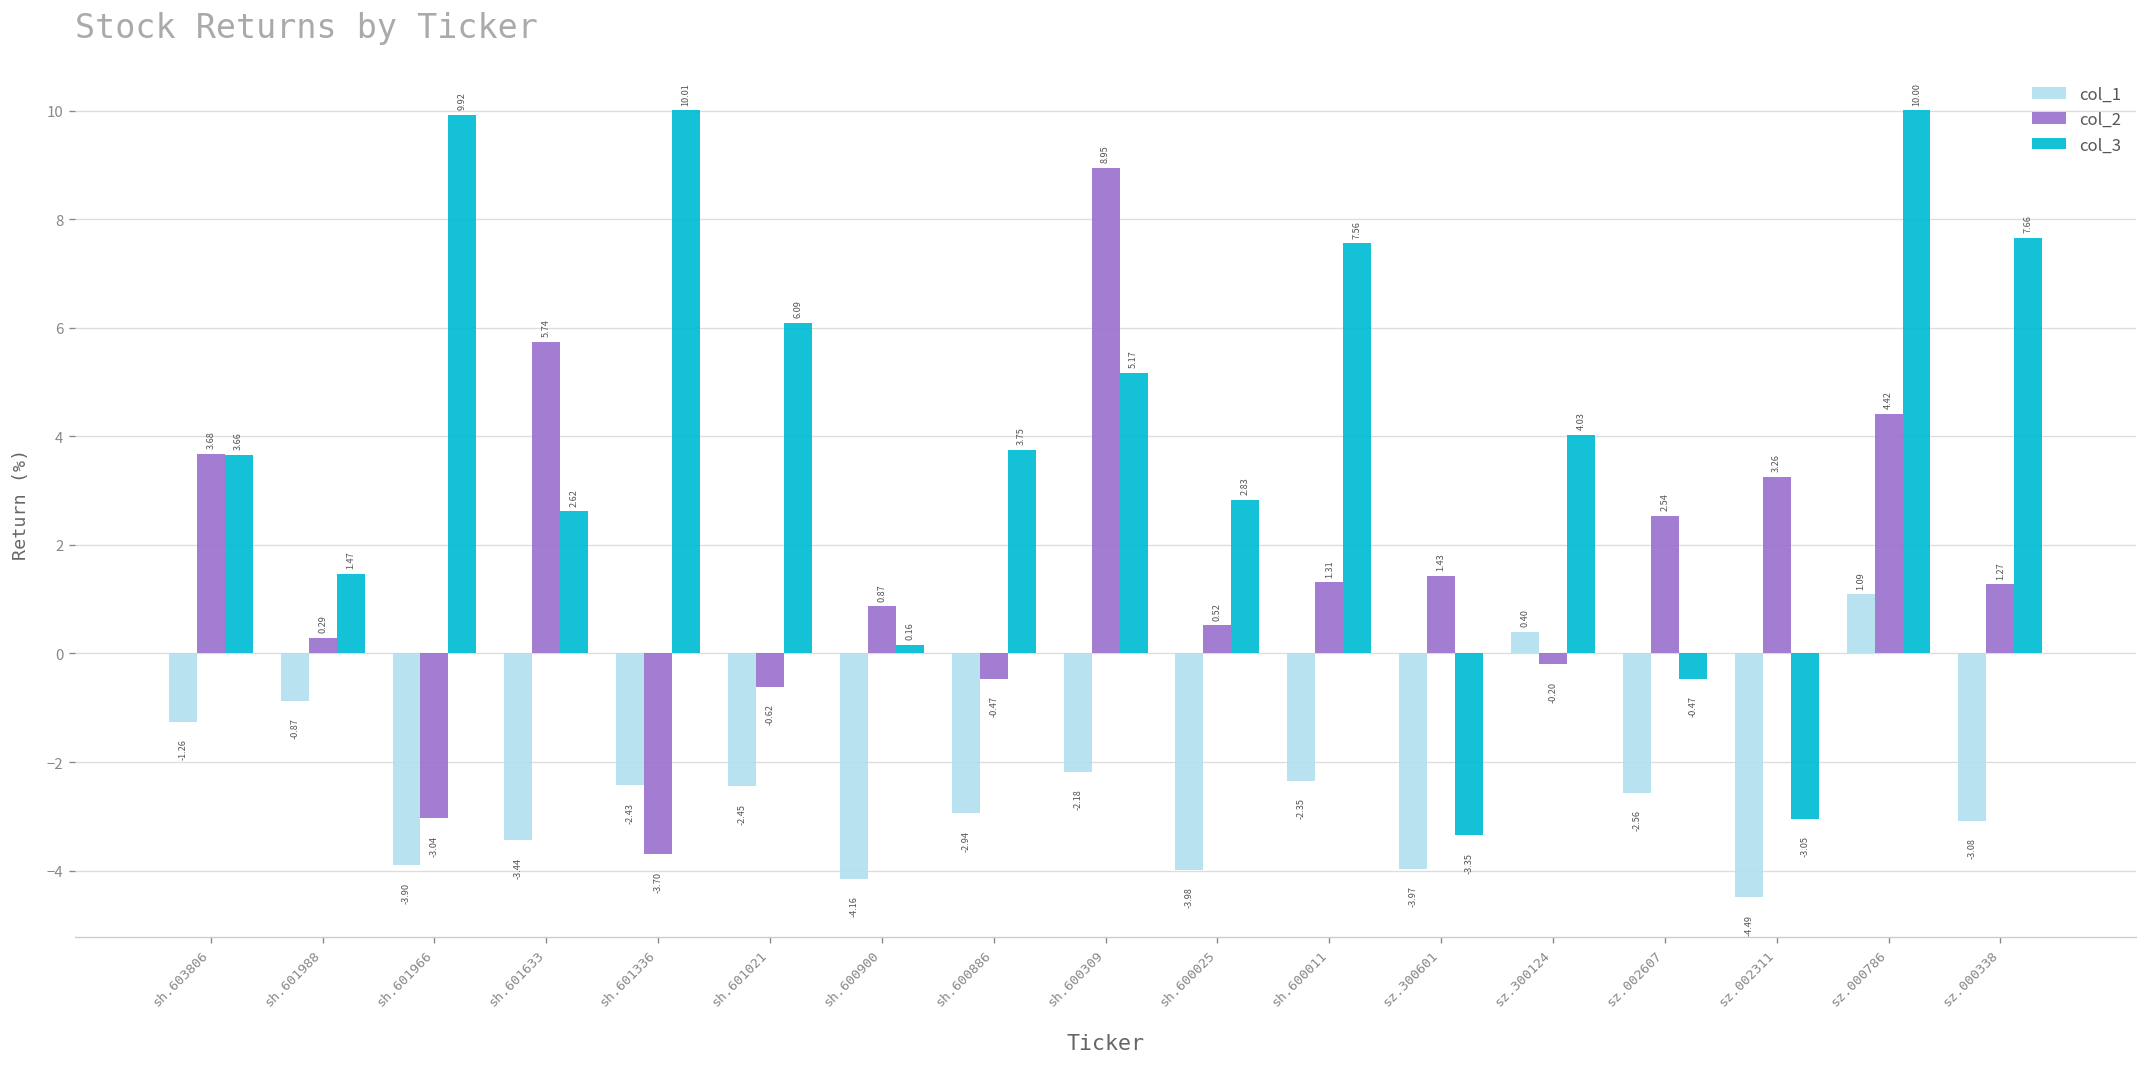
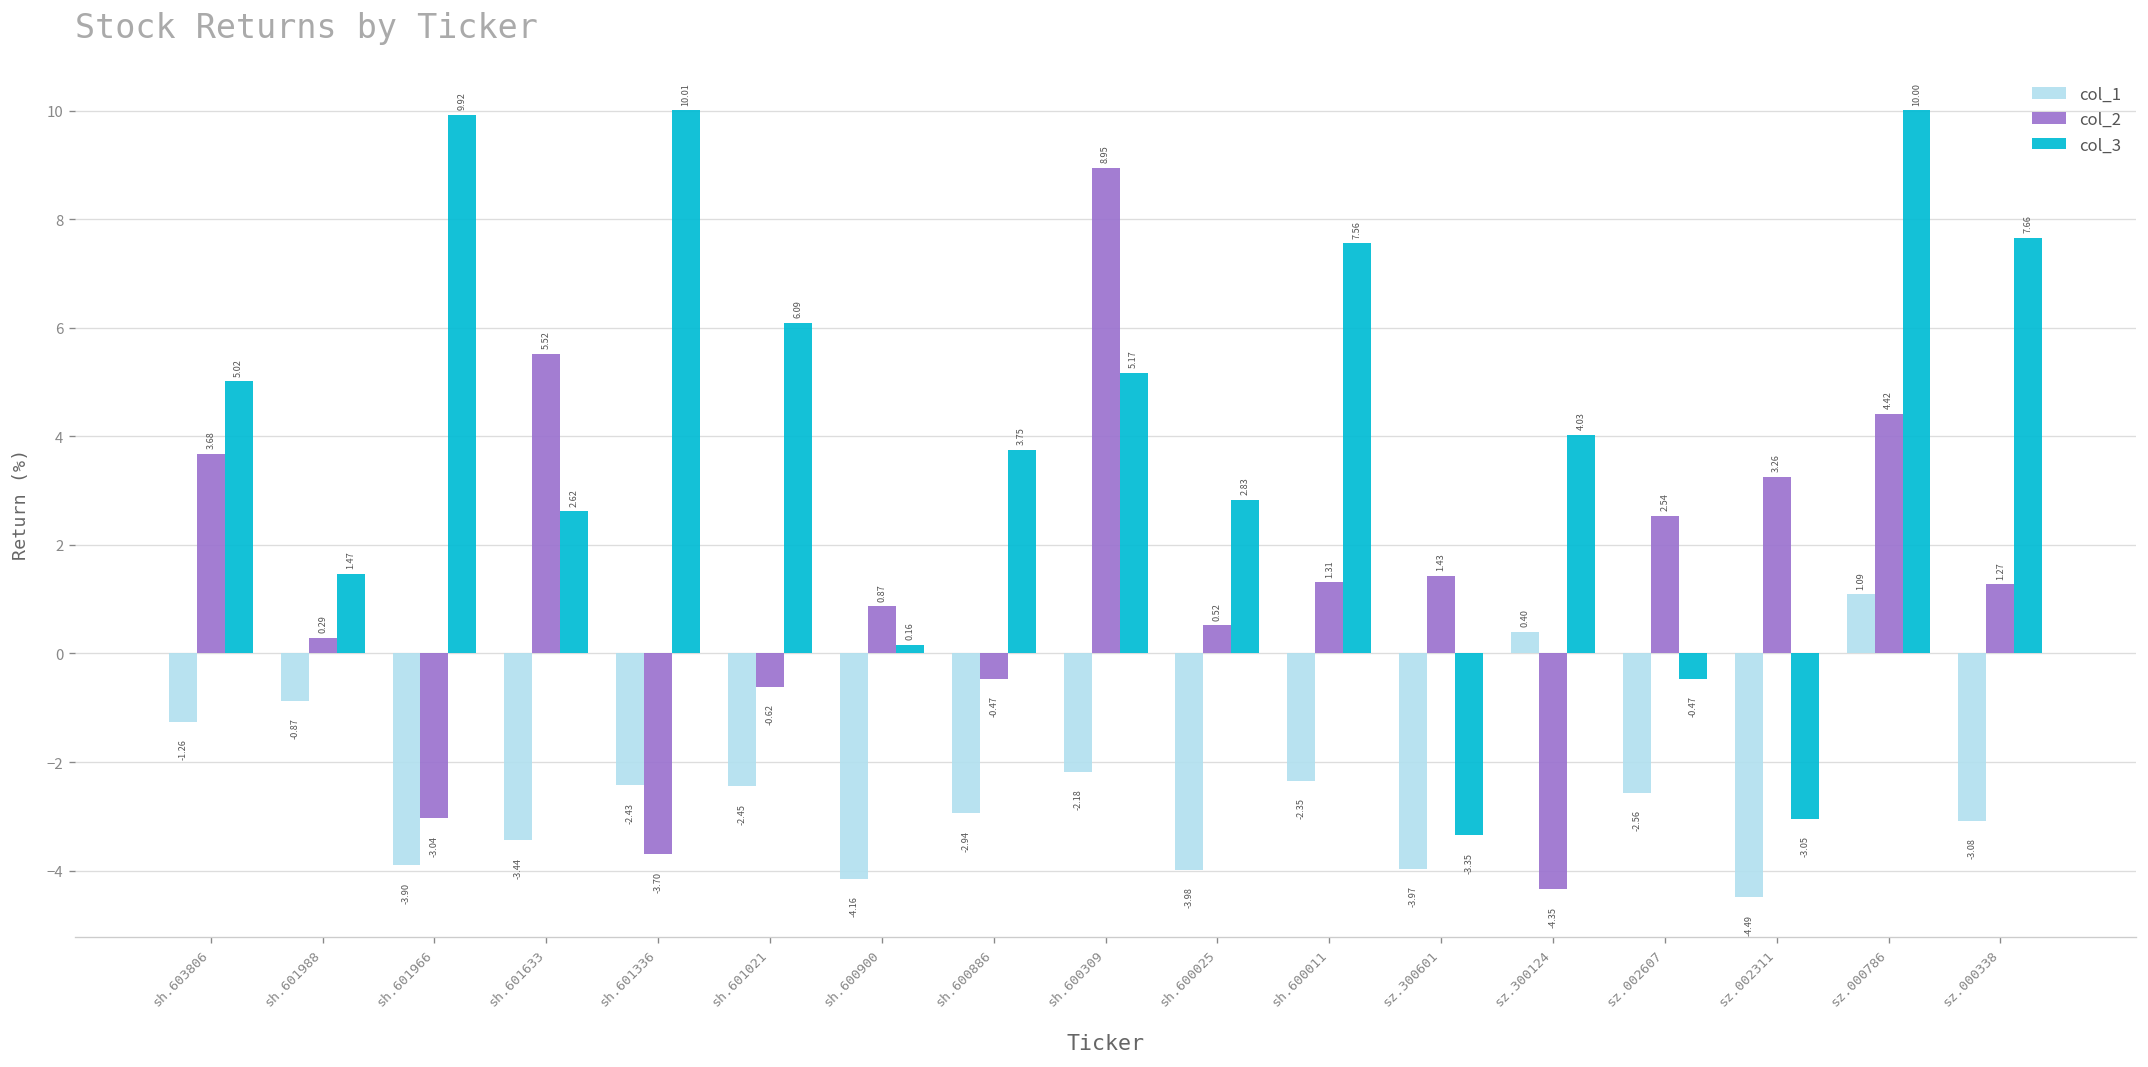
col_3, sh.603806: 3.66 -> 5.02
col_2, sh.601633: 5.74 -> 5.52
col_2, sz.300124: -0.20 -> -4.35
